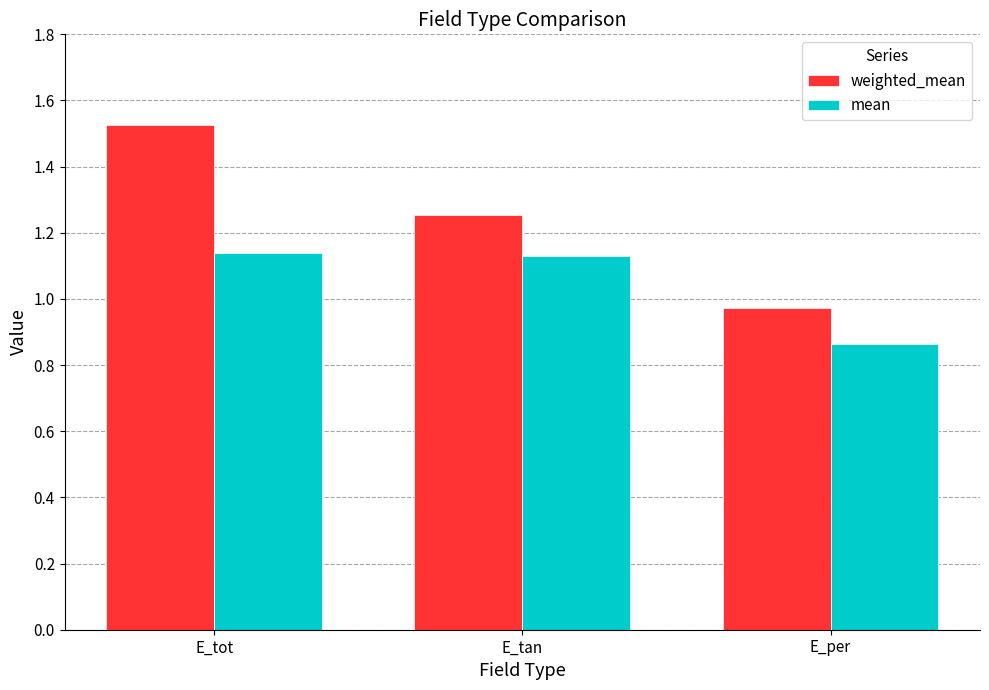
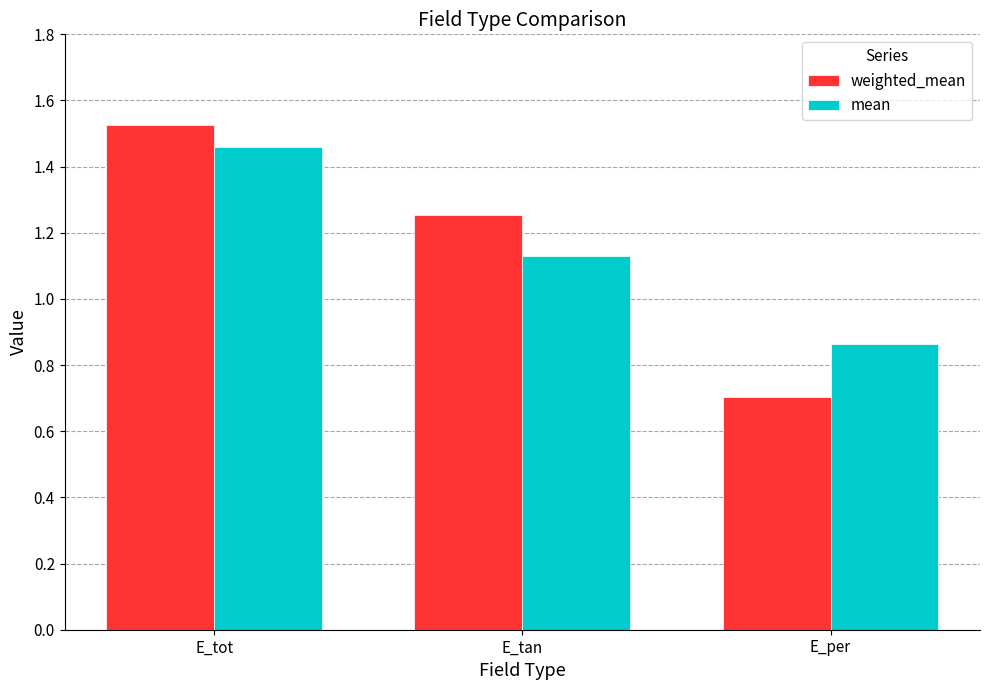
mean, E_tot: 1.14 -> 1.46
weighted_mean, E_per: 0.97 -> 0.70
